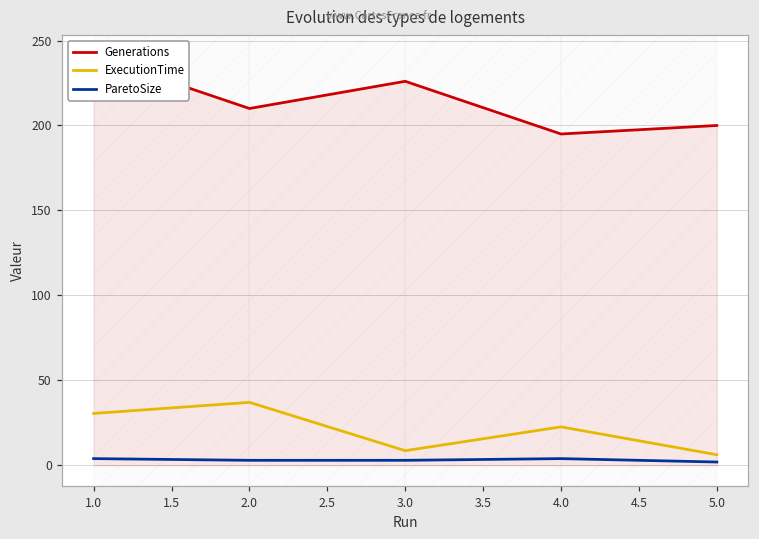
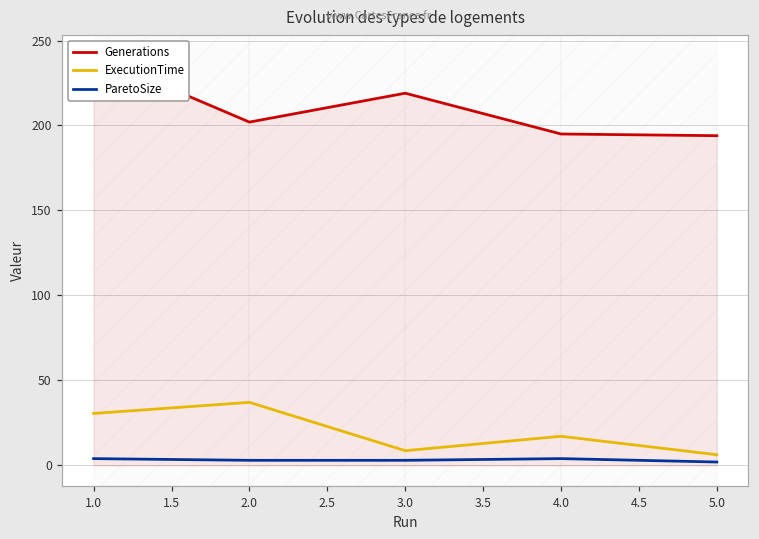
Generations, 2.0: 210 -> 202
Generations, 3.0: 226 -> 219
ExecutionTime, 4.0: 23 -> 17
Generations, 5.0: 200 -> 194
